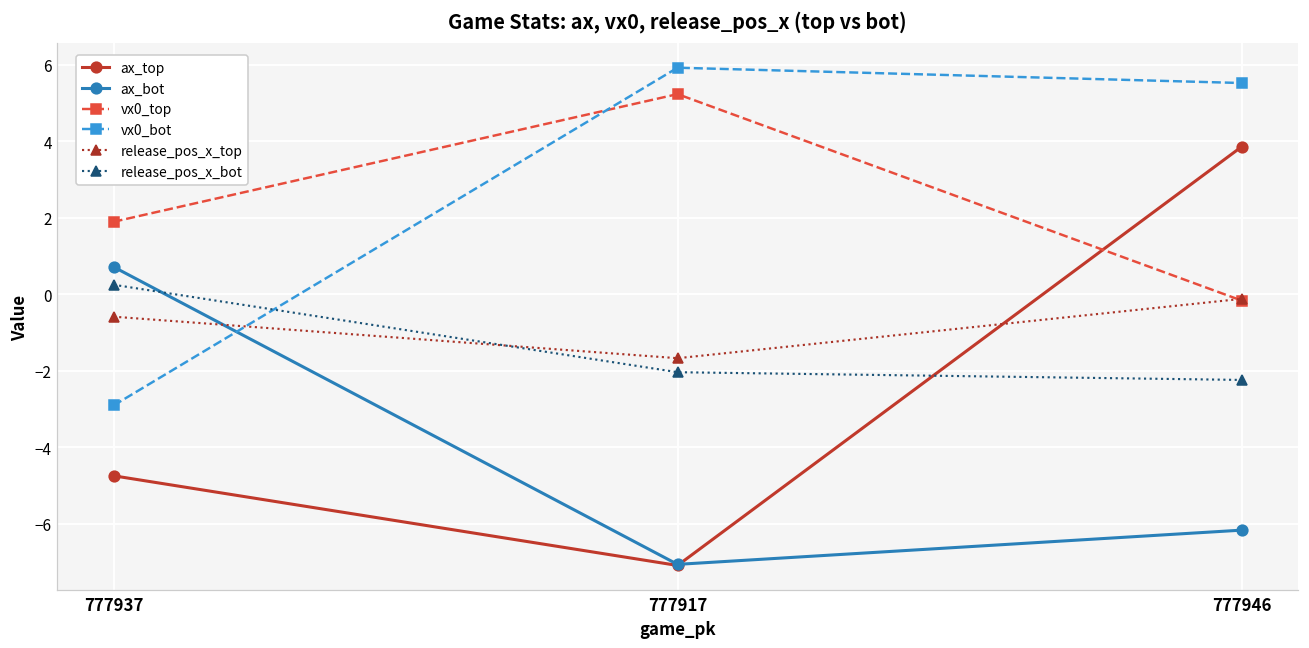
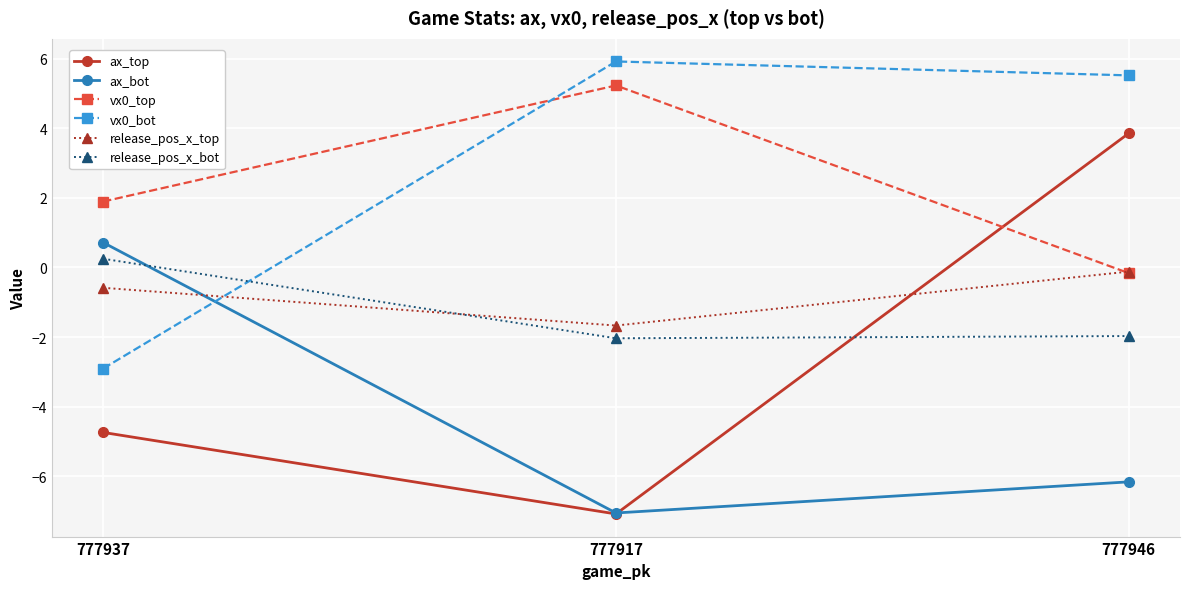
release_pos_x_bot, 777946: -2.2 -> -2.0
